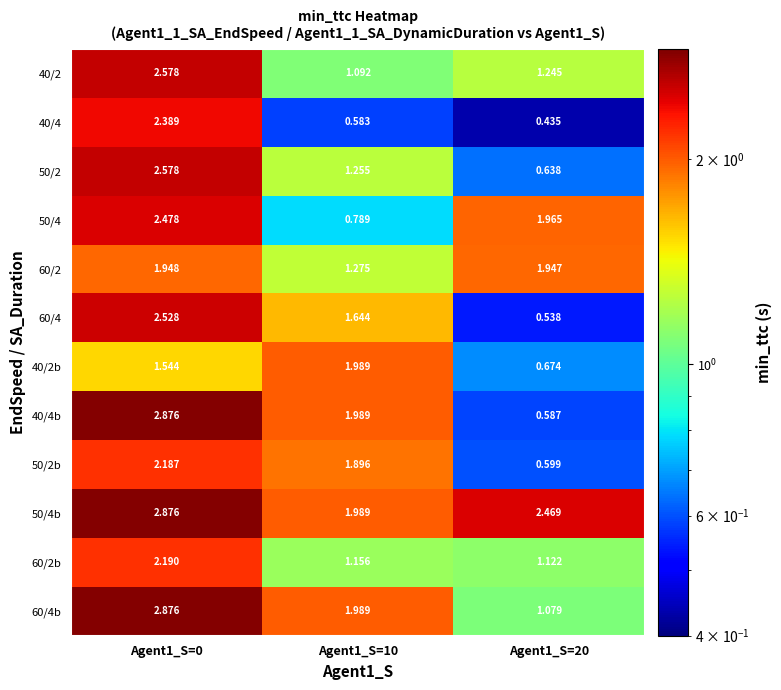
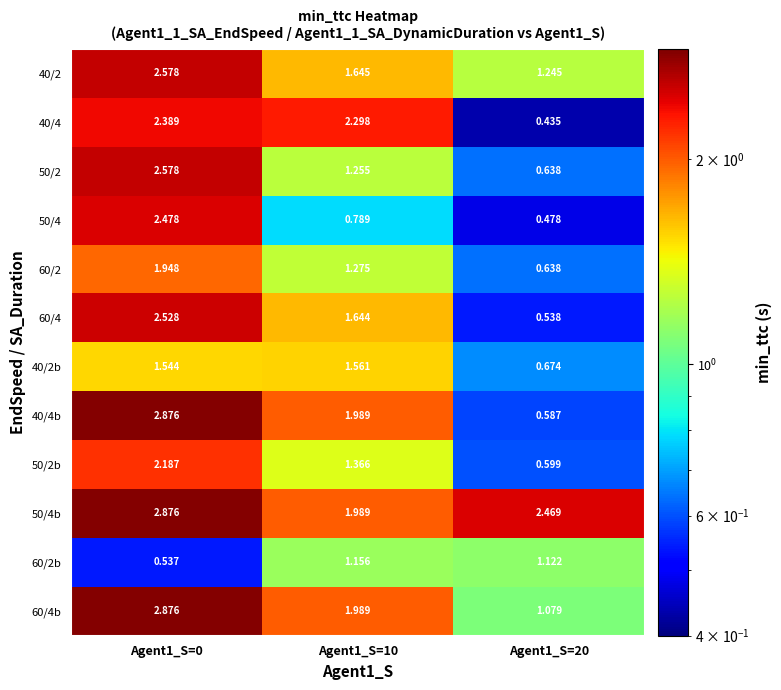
40/2, Agent1_S=10: 1.092 -> 1.645
40/4, Agent1_S=10: 0.583 -> 2.298
50/4, Agent1_S=20: 1.965 -> 0.478
60/2, Agent1_S=20: 1.947 -> 0.638
40/2b, Agent1_S=10: 1.989 -> 1.561
50/2b, Agent1_S=10: 1.896 -> 1.366
60/2b, Agent1_S=0: 2.190 -> 0.537
